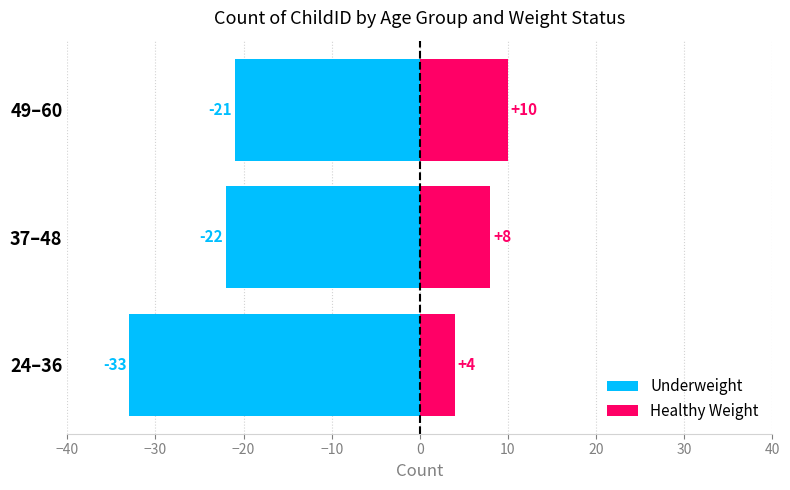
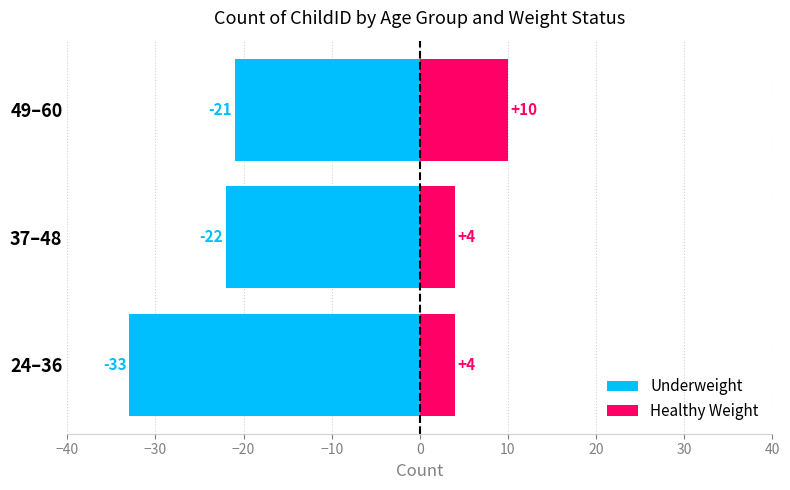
Healthy Weight, 37–48: +8 -> +4
